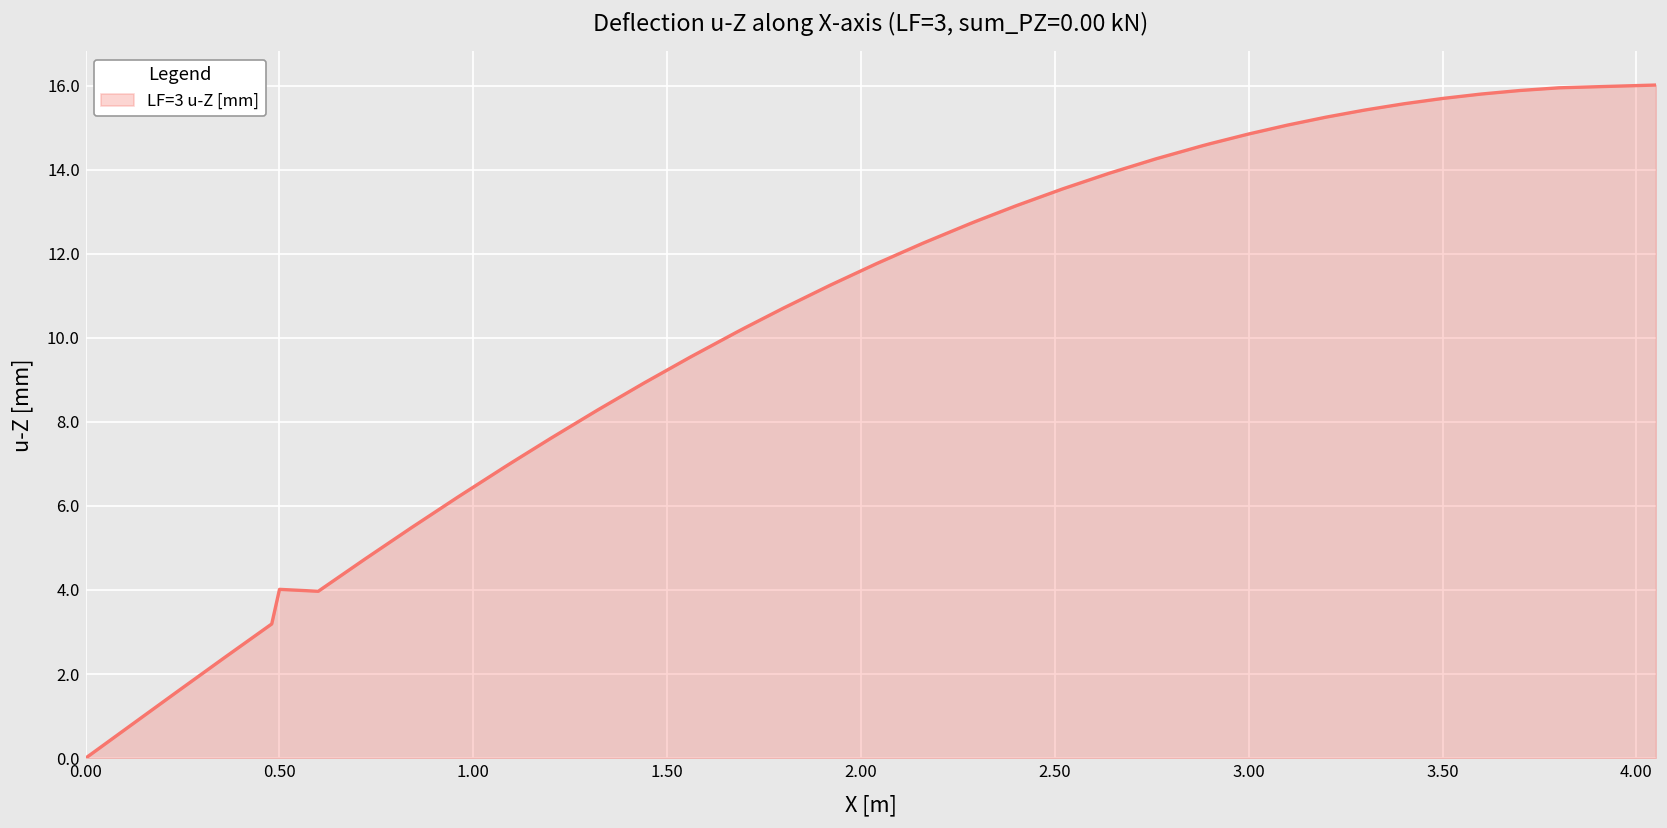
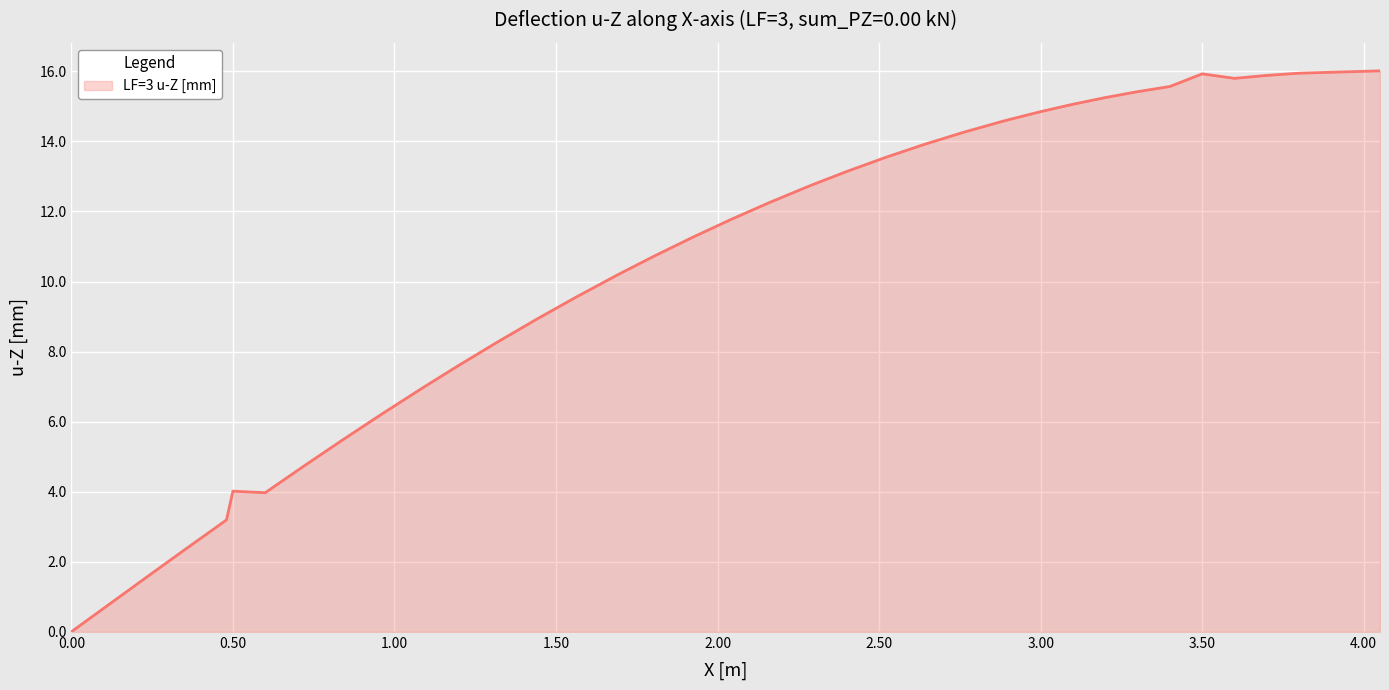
3.50: 15.7 -> 15.9
